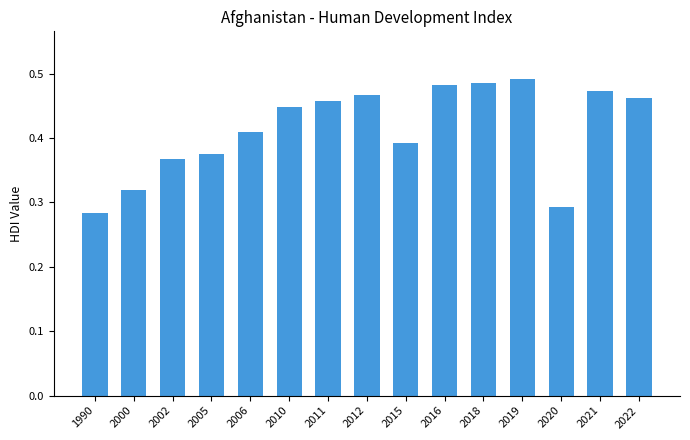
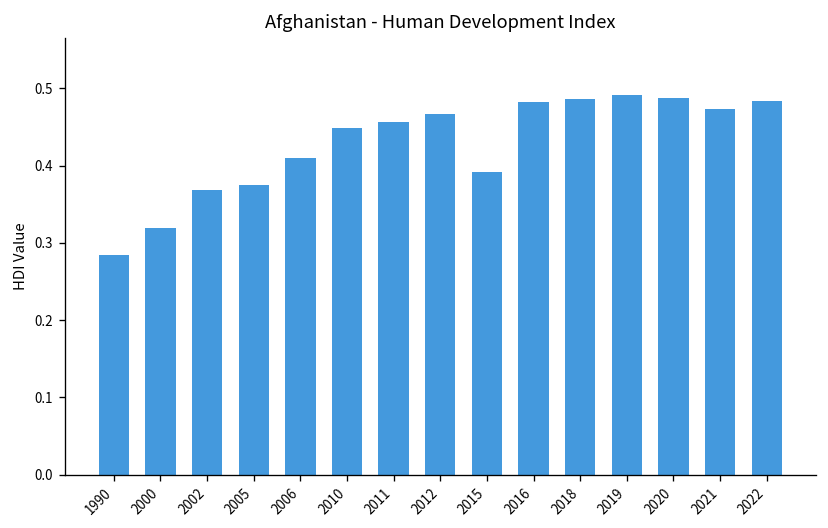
2020: 0.29 -> 0.49
2022: 0.46 -> 0.48
